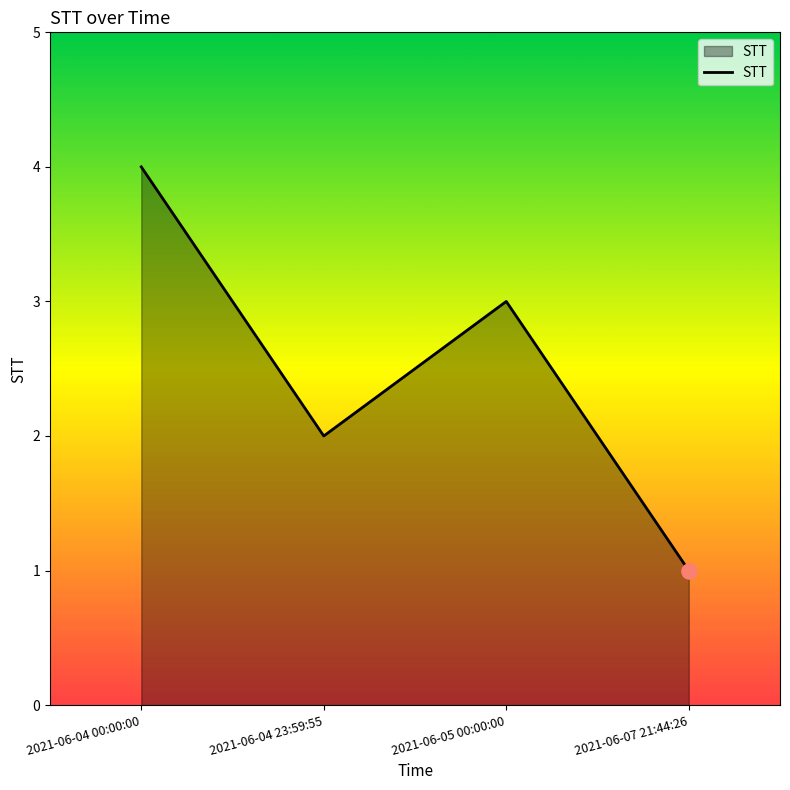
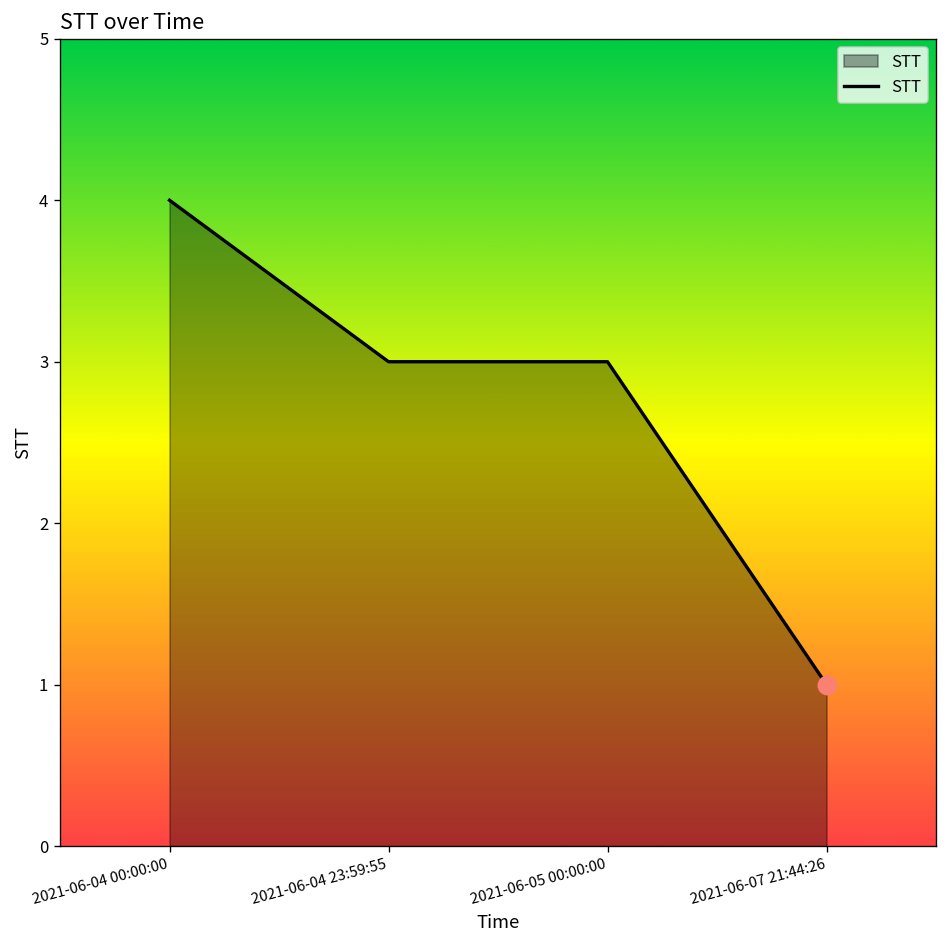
STT, 2021-06-04 23:59:55: 2 -> 3
